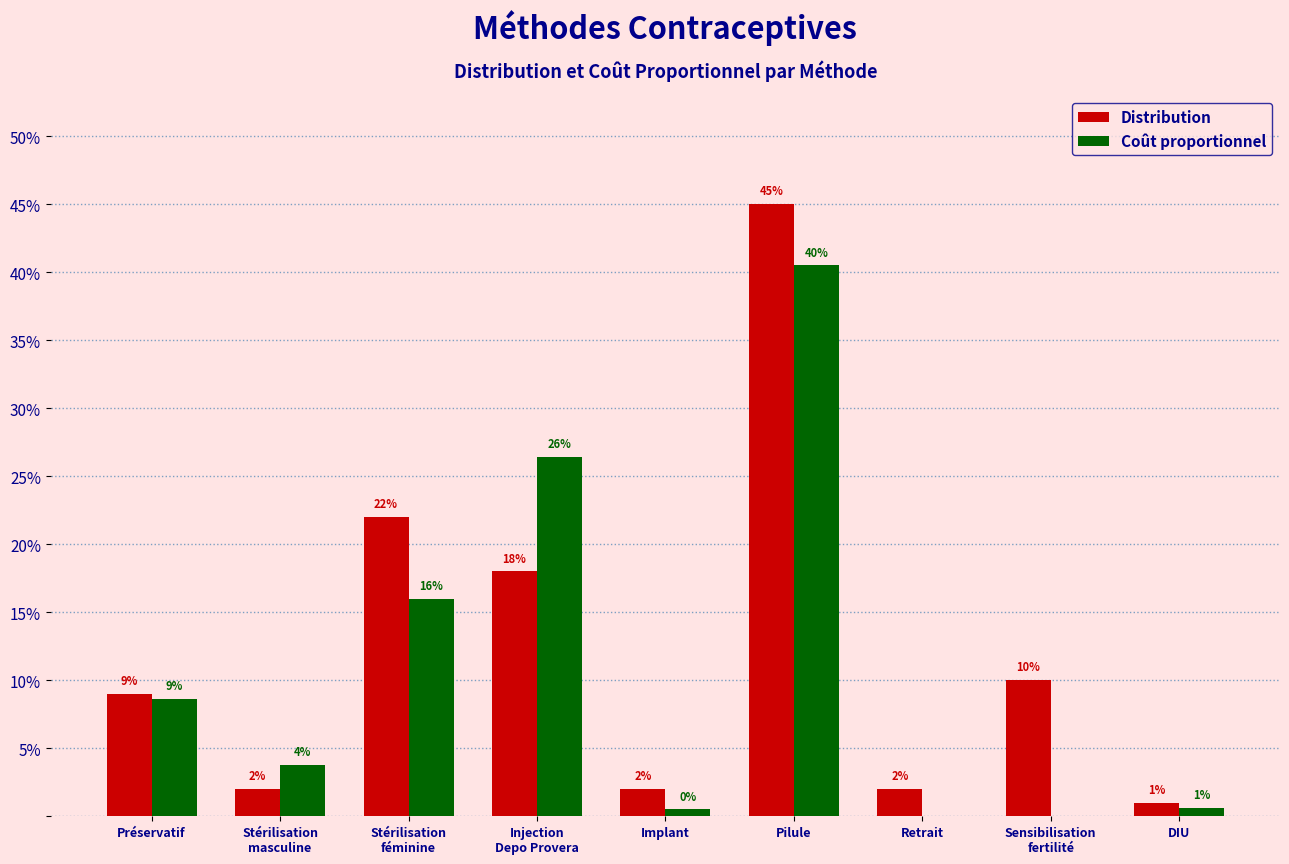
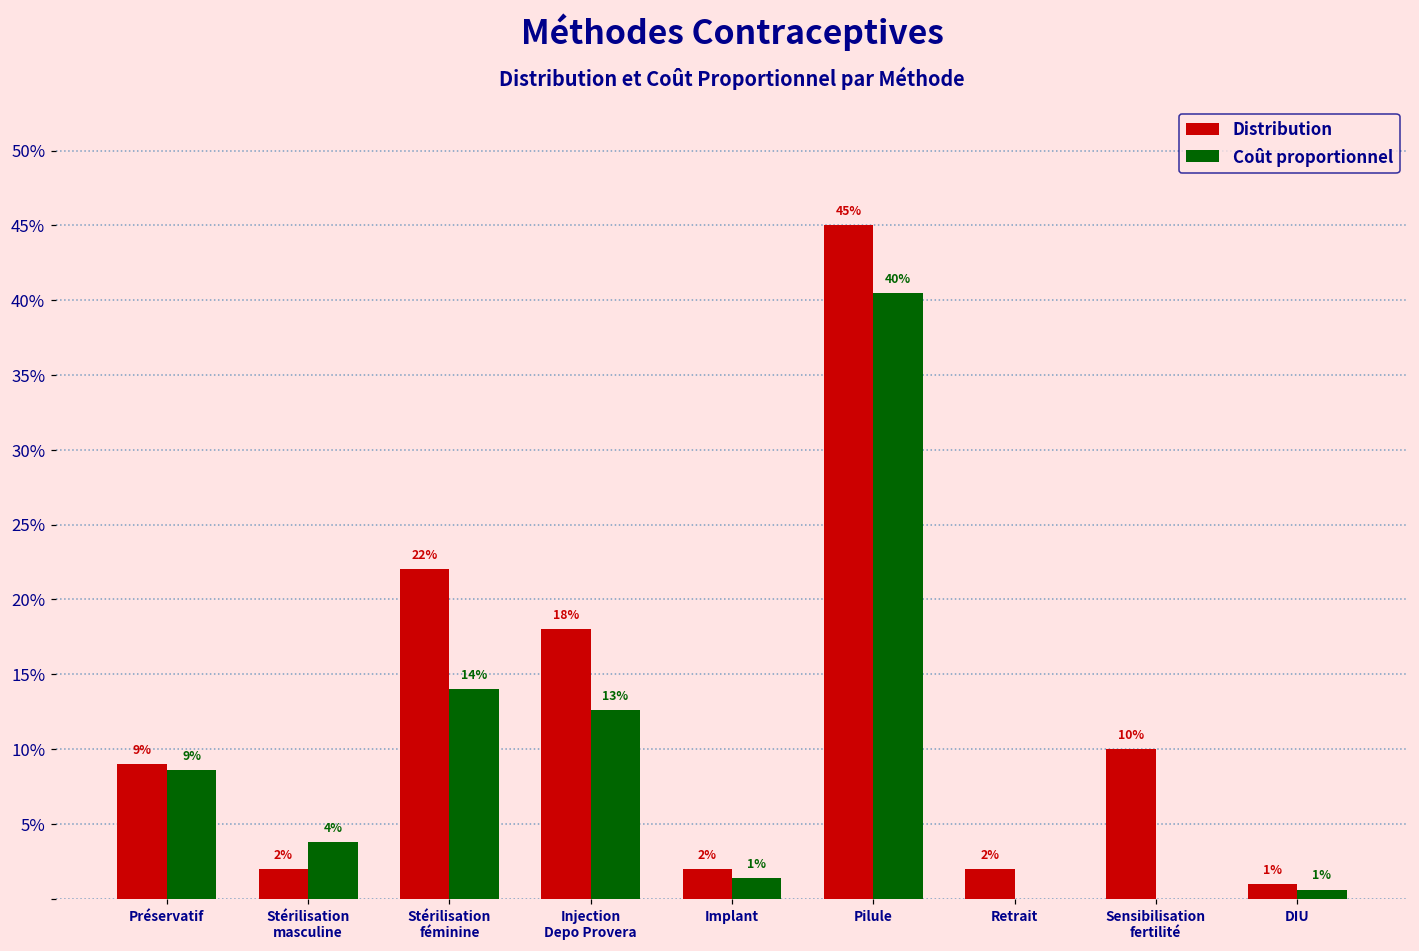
Coût proportionnel, Stérilisation féminine: 16% -> 14%
Coût proportionnel, Injection Depo Provera: 26% -> 13%
Coût proportionnel, Implant: 0% -> 1%
